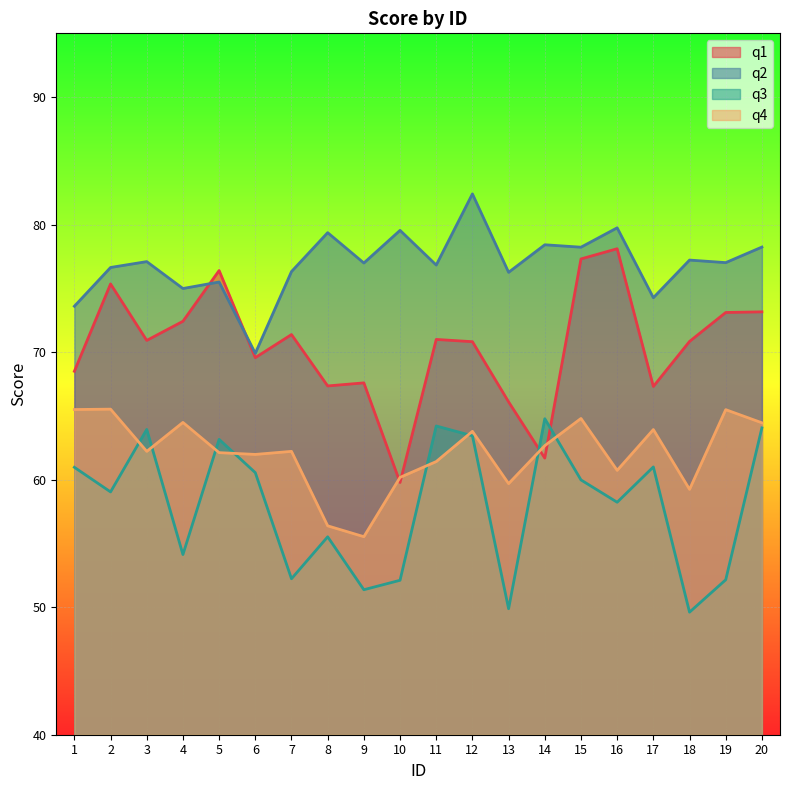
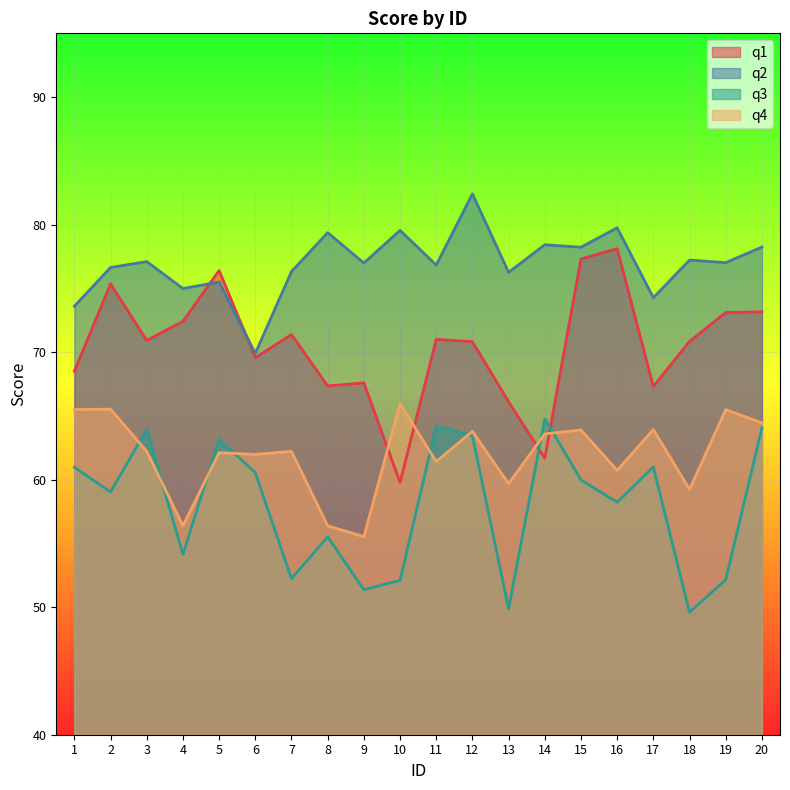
q4, 4: 64.5 -> 56.4
q4, 10: 60.2 -> 66.0
q4, 14: 62.7 -> 63.6
q4, 15: 64.8 -> 63.9
